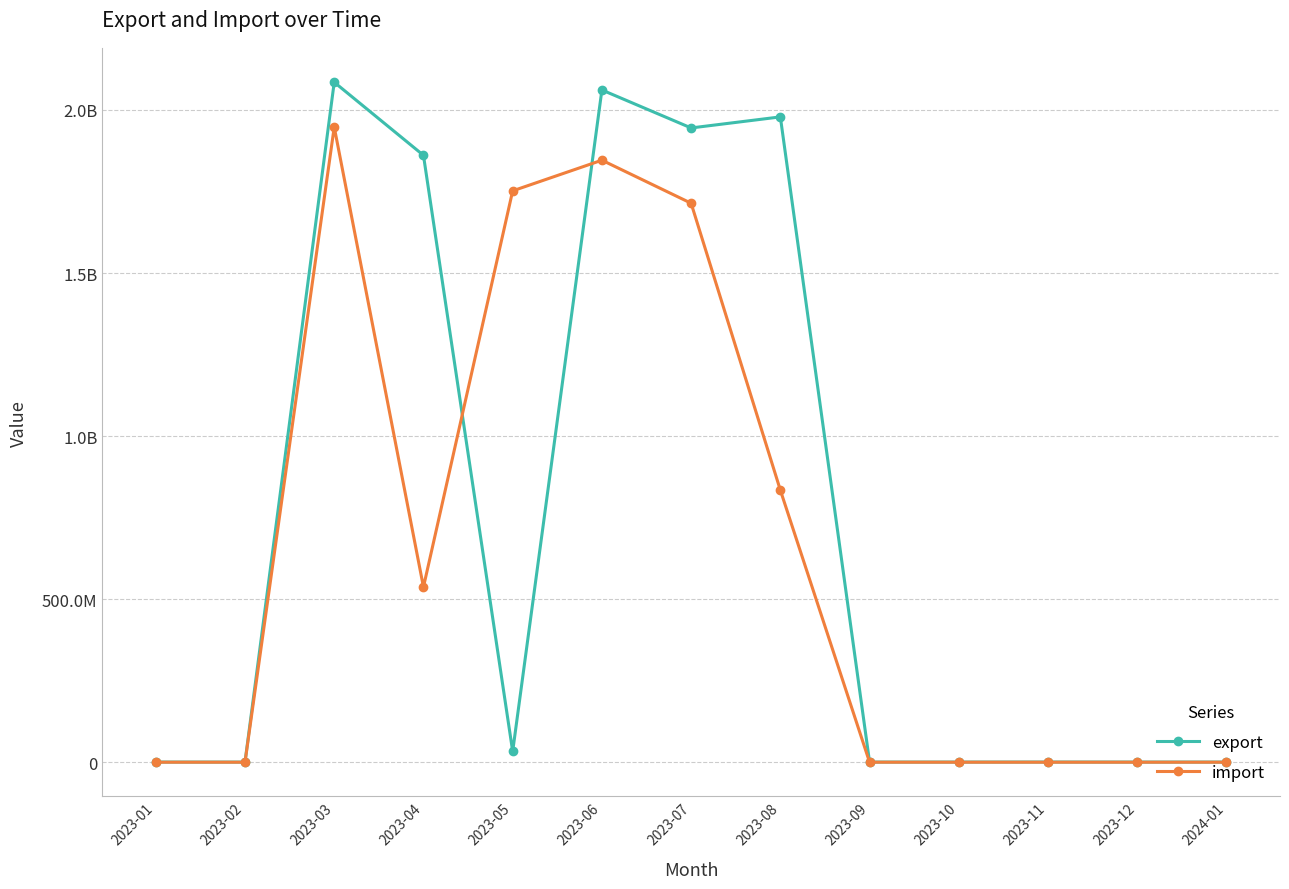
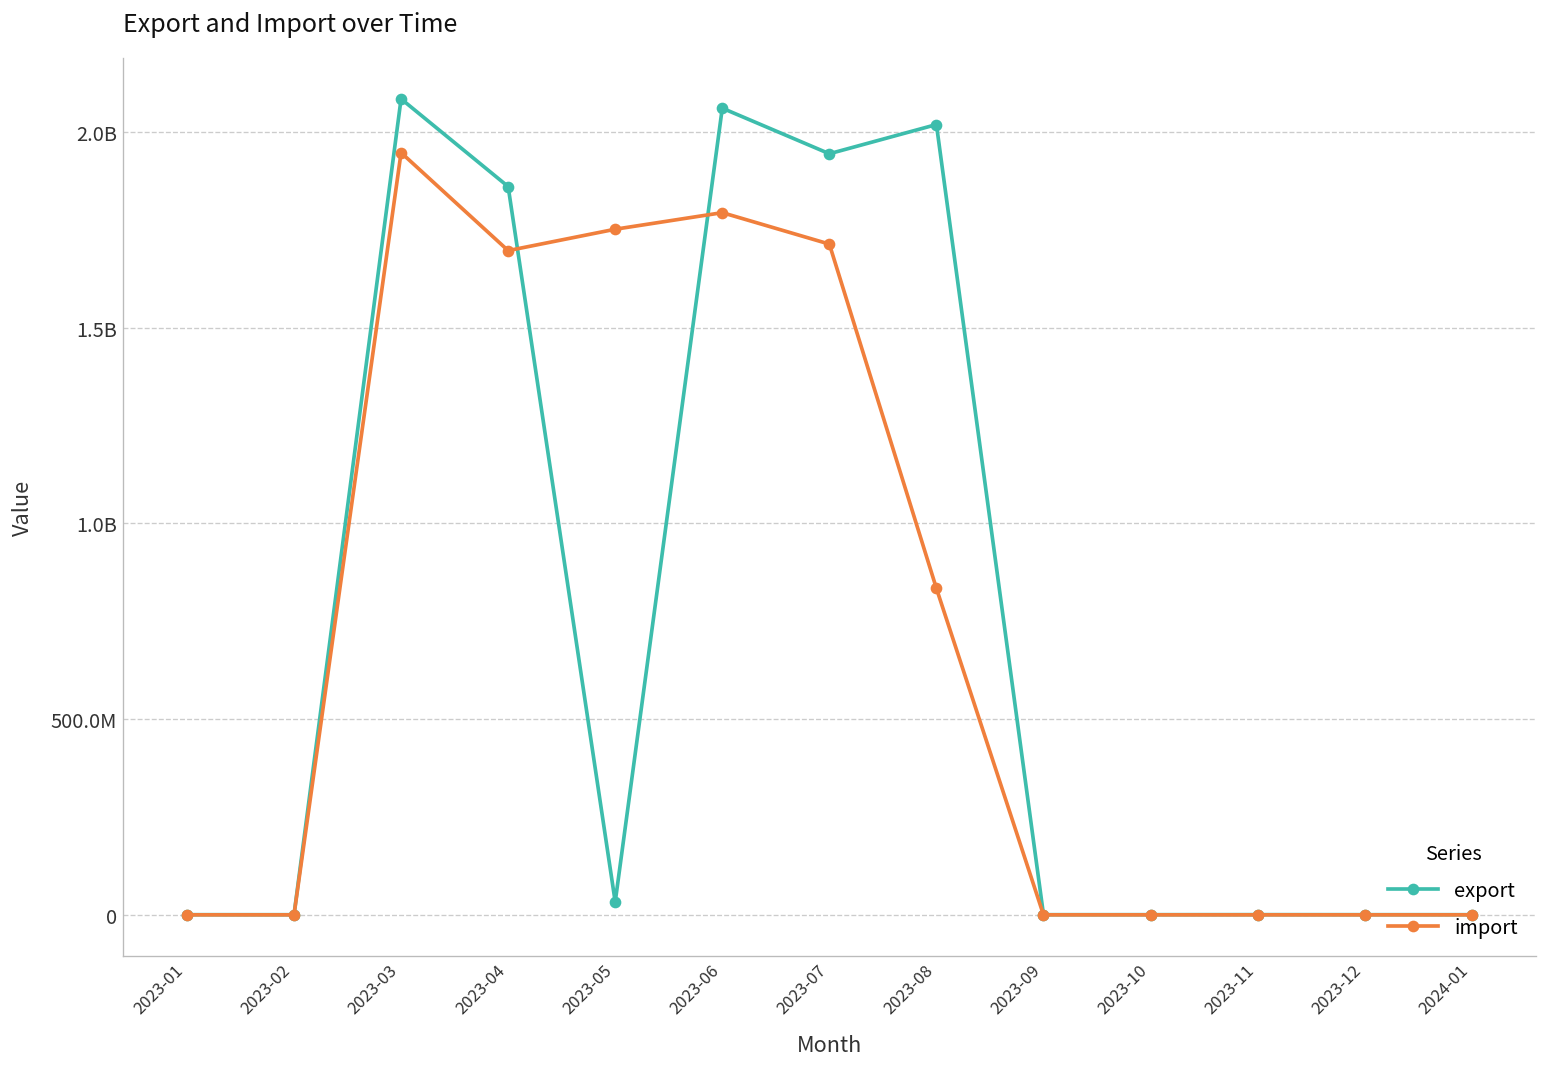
import, 2023-04: 540000000 -> 1700000000
import, 2023-06: 1850000000 -> 1790000000
export, 2023-08: 1980000000 -> 2020000000
